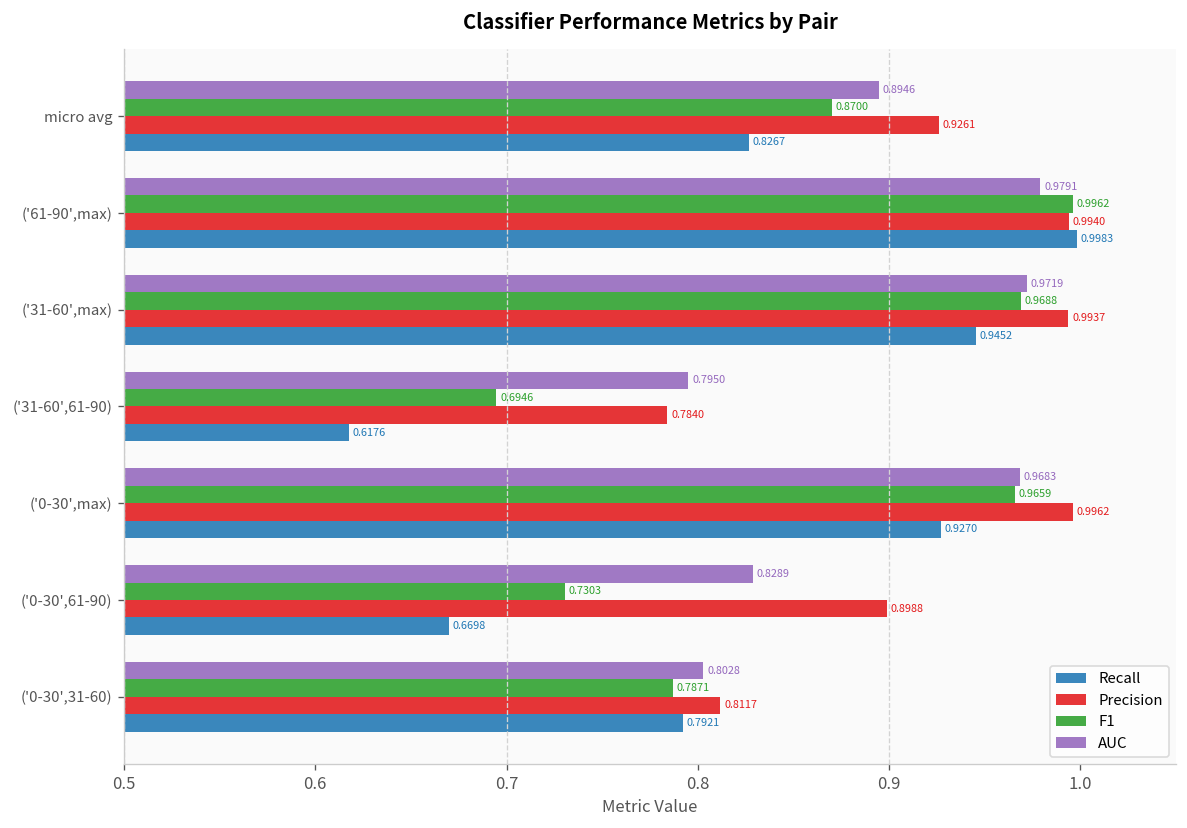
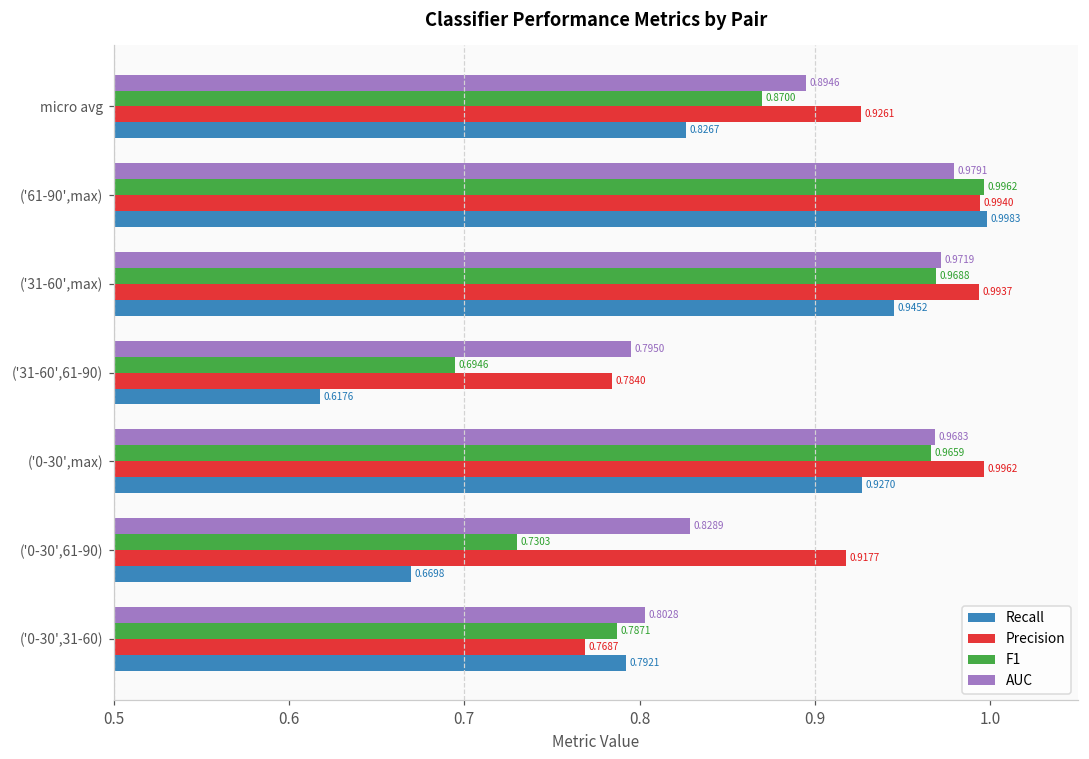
Precision, ('0-30',61-90): 0.8988 -> 0.9177
Precision, ('0-30',31-60): 0.8117 -> 0.7687
